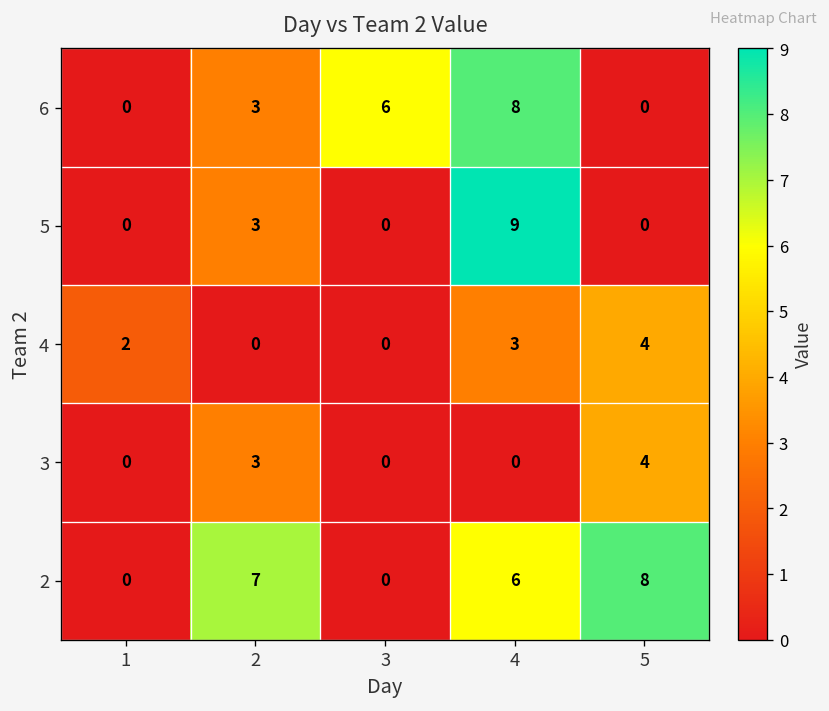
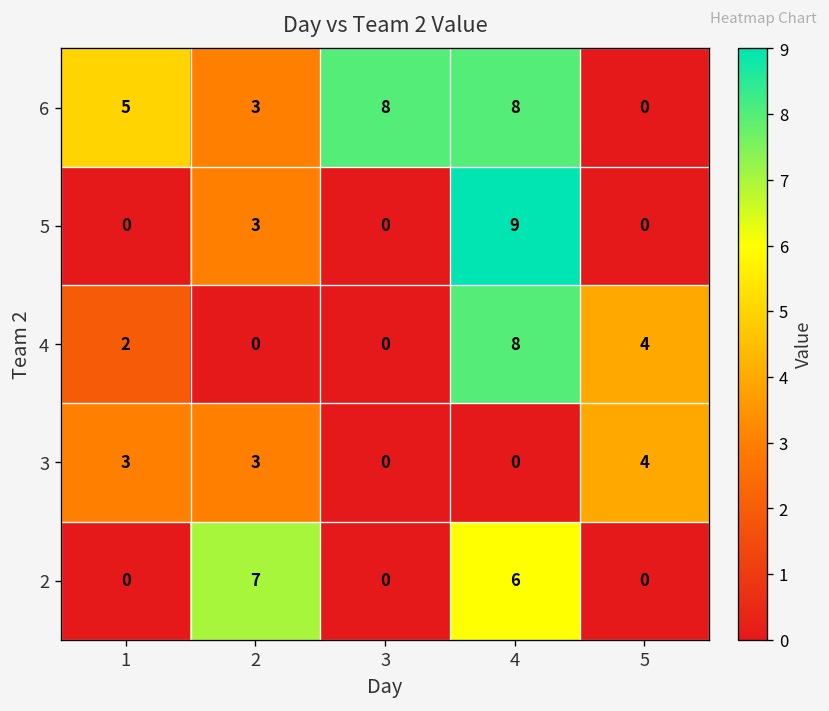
6, 1: 0 -> 5
6, 3: 6 -> 8
4, 4: 3 -> 8
3, 1: 0 -> 3
2, 5: 8 -> 0
